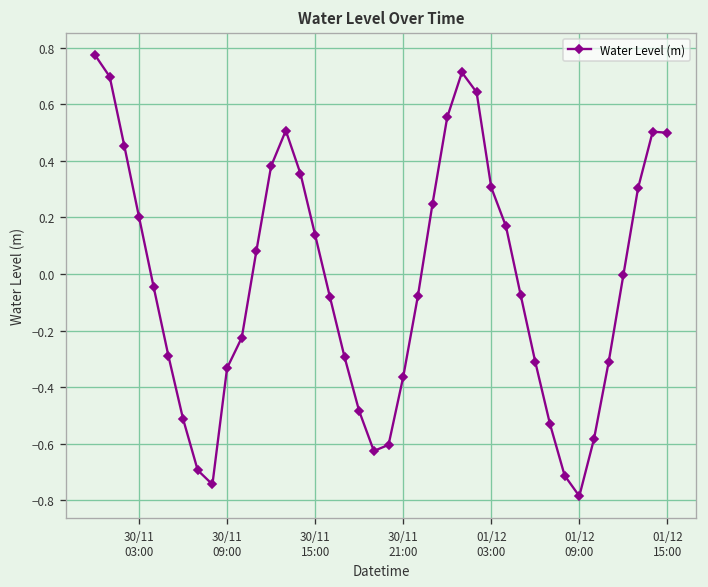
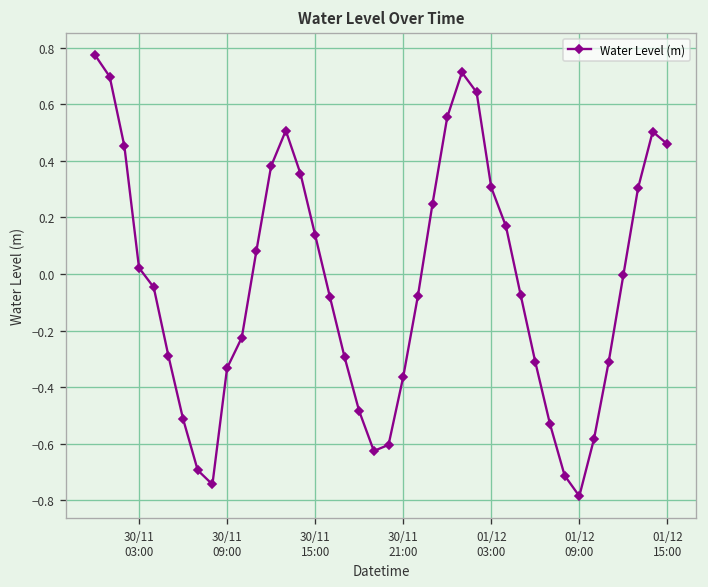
30/11 03:00: 0.20 -> 0.02
01/12 15:00: 0.50 -> 0.46
